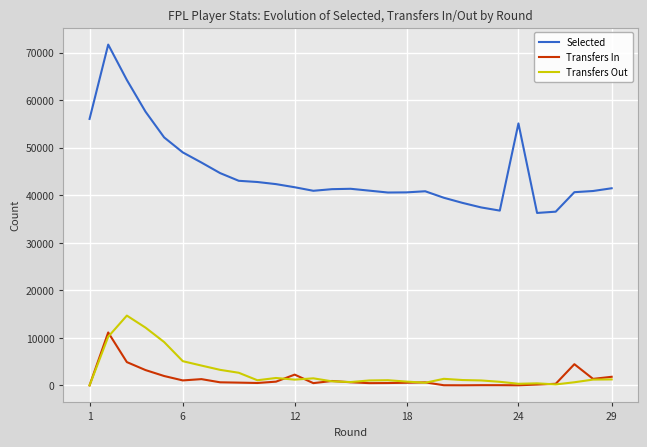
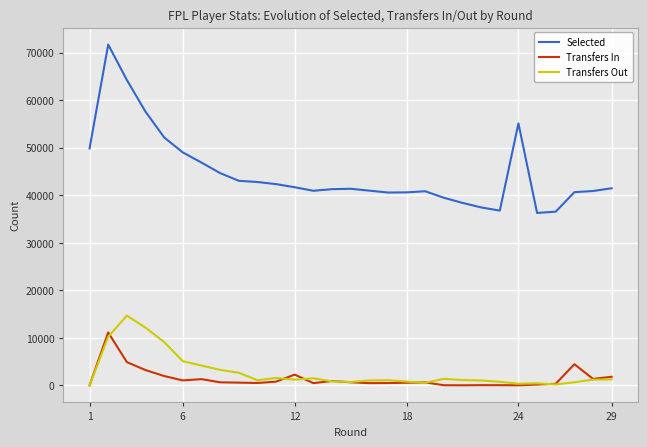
Selected, 1: 56000 -> 50000
